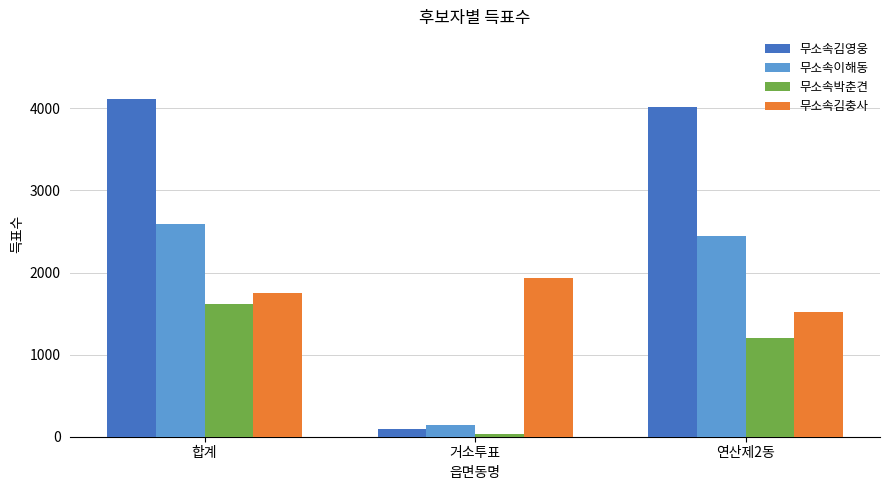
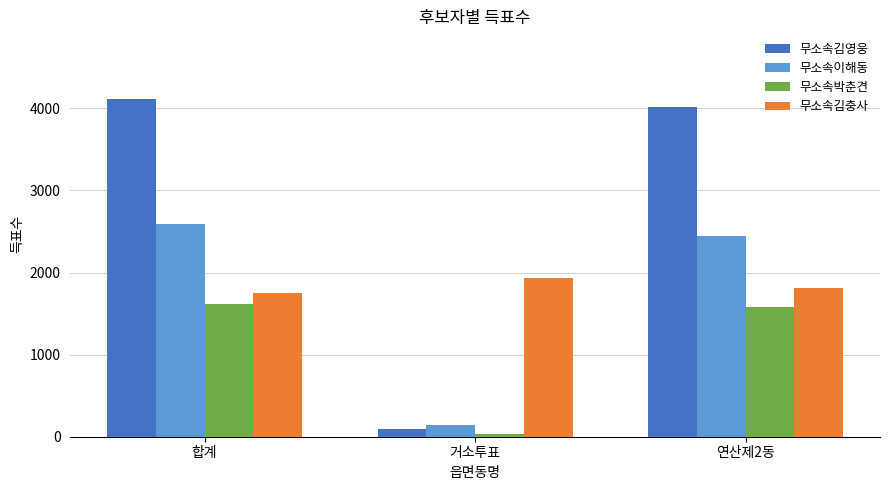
무소속박춘견, 연산제2동: 1200 -> 1600
무소속김충사, 연산제2동: 1500 -> 1800
